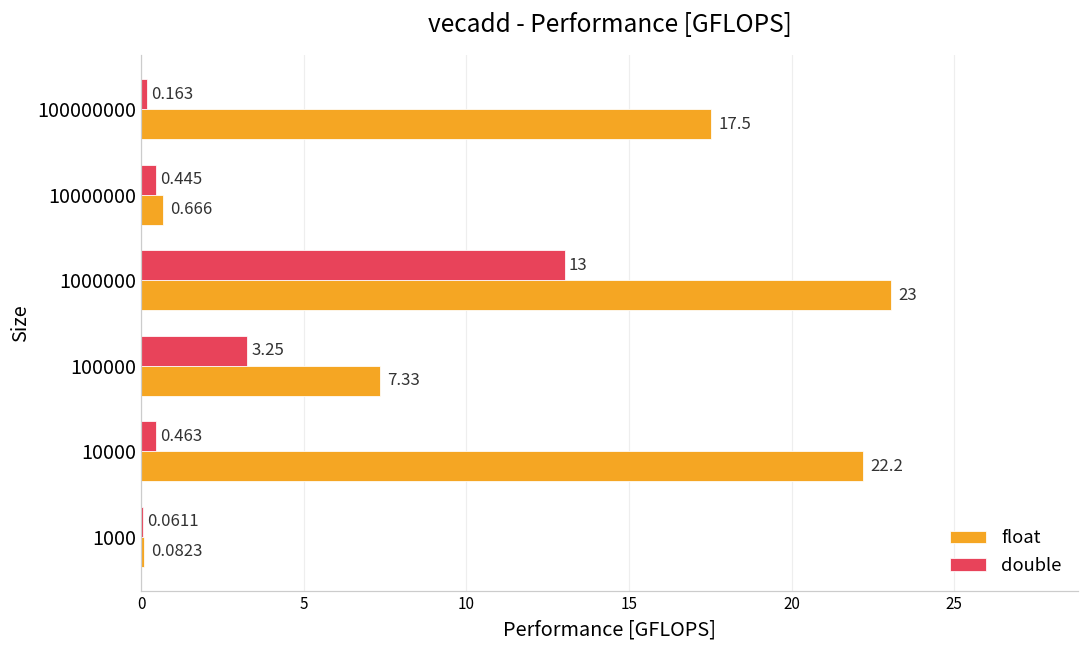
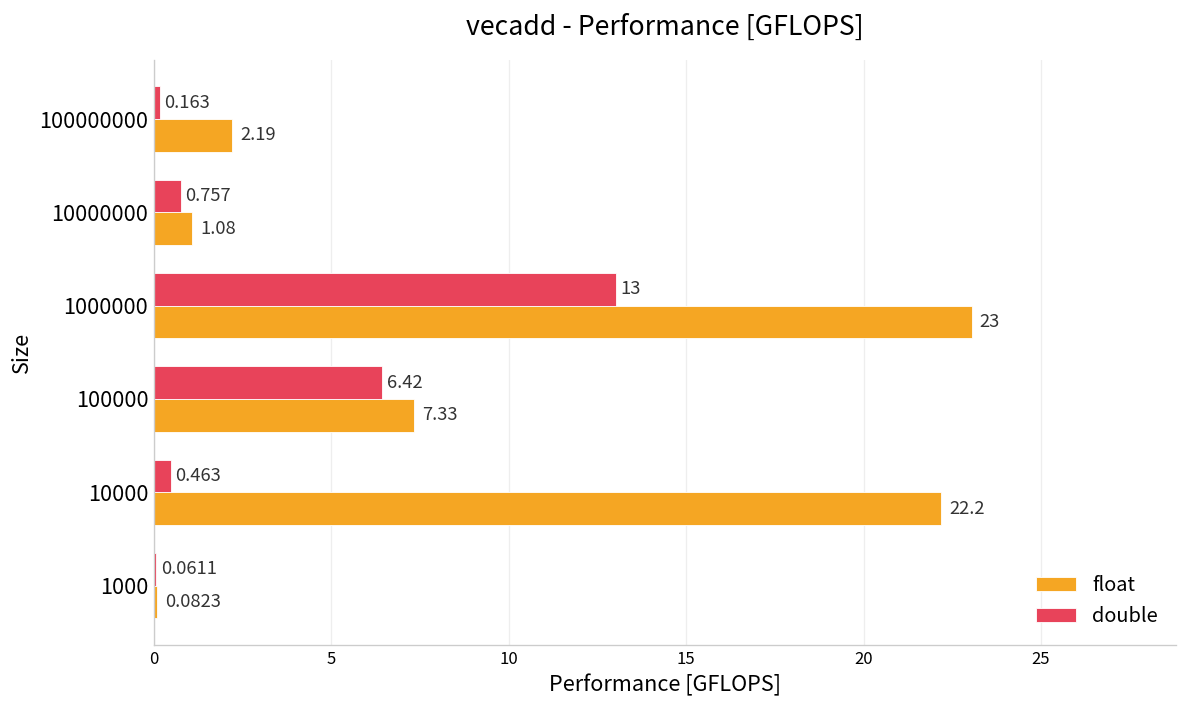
float, 100000000: 17.5 -> 2.19
double, 10000000: 0.445 -> 0.757
float, 10000000: 0.666 -> 1.08
double, 100000: 3.25 -> 6.42
